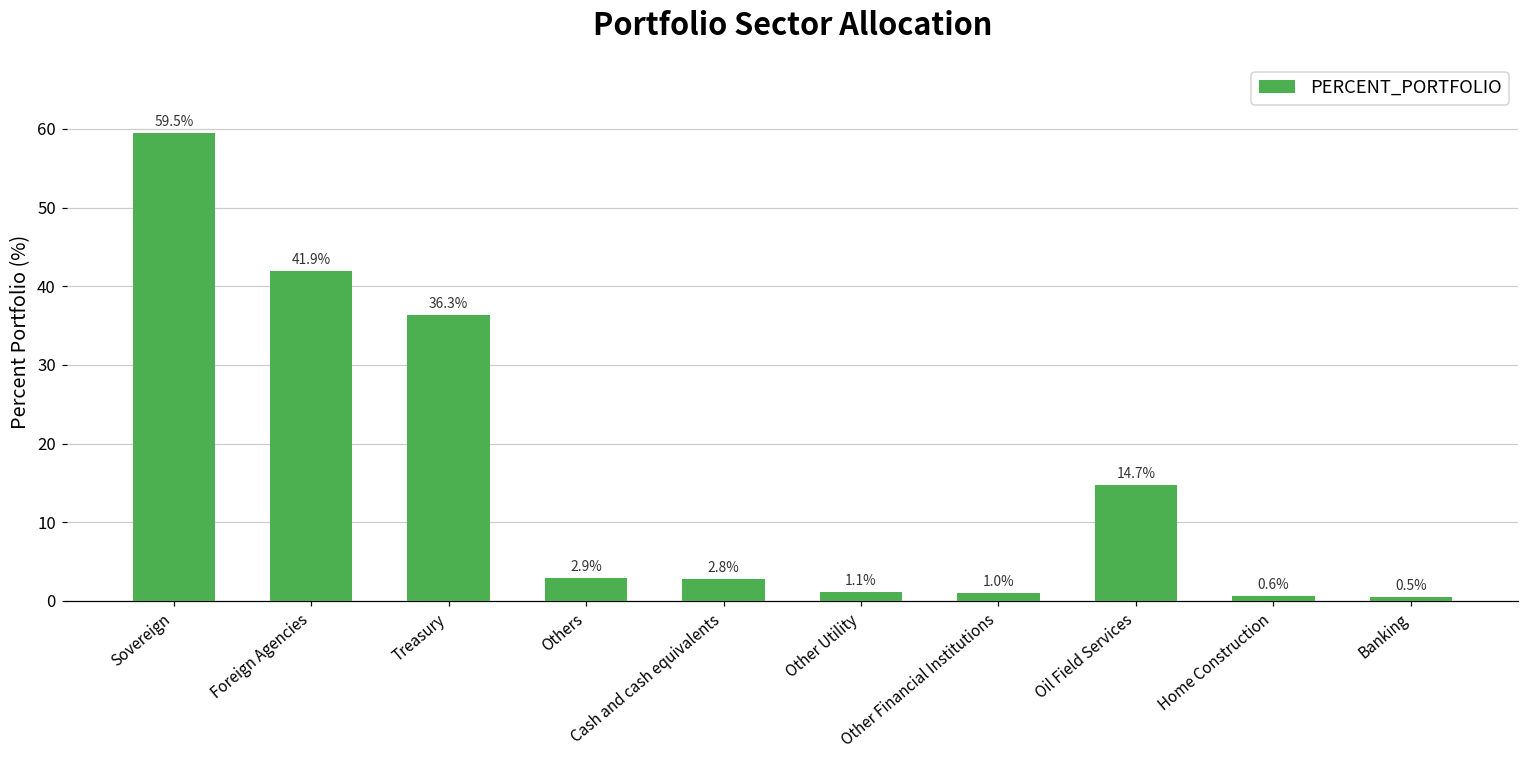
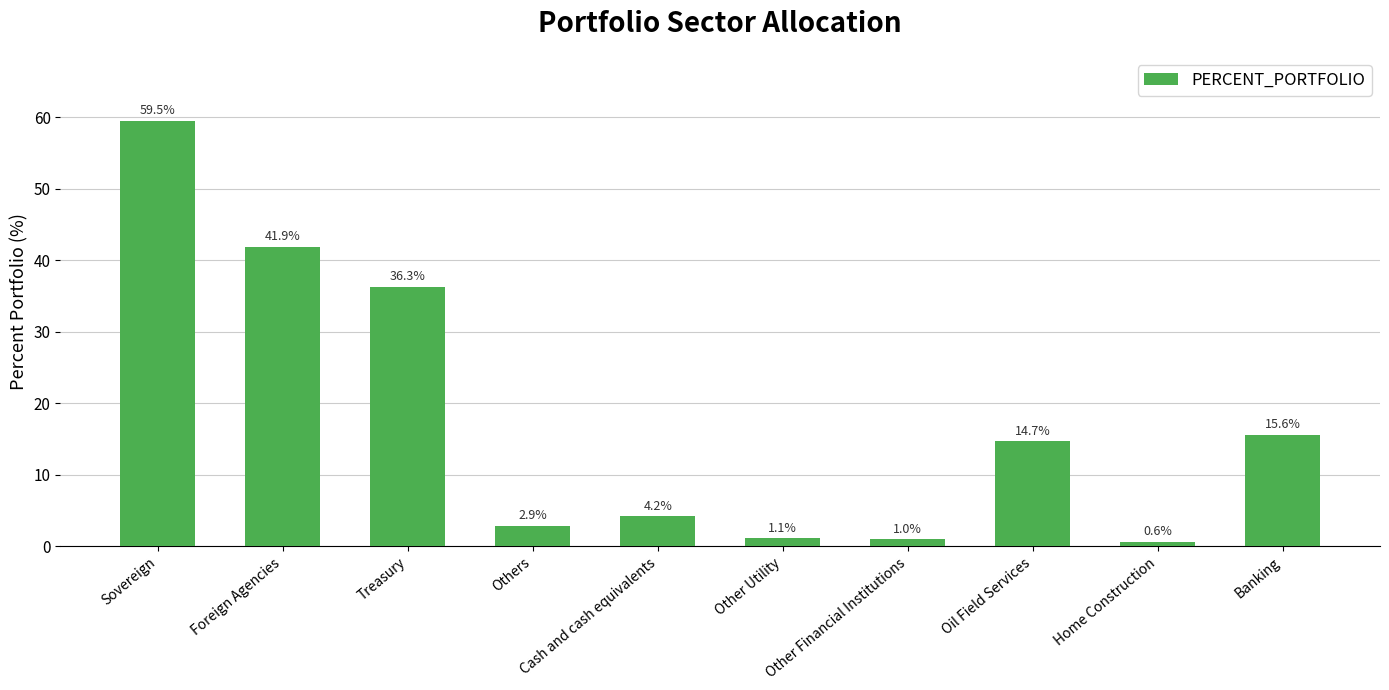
Cash and cash equivalents: 2.8% -> 4.2%
Banking: 0.5% -> 15.6%
